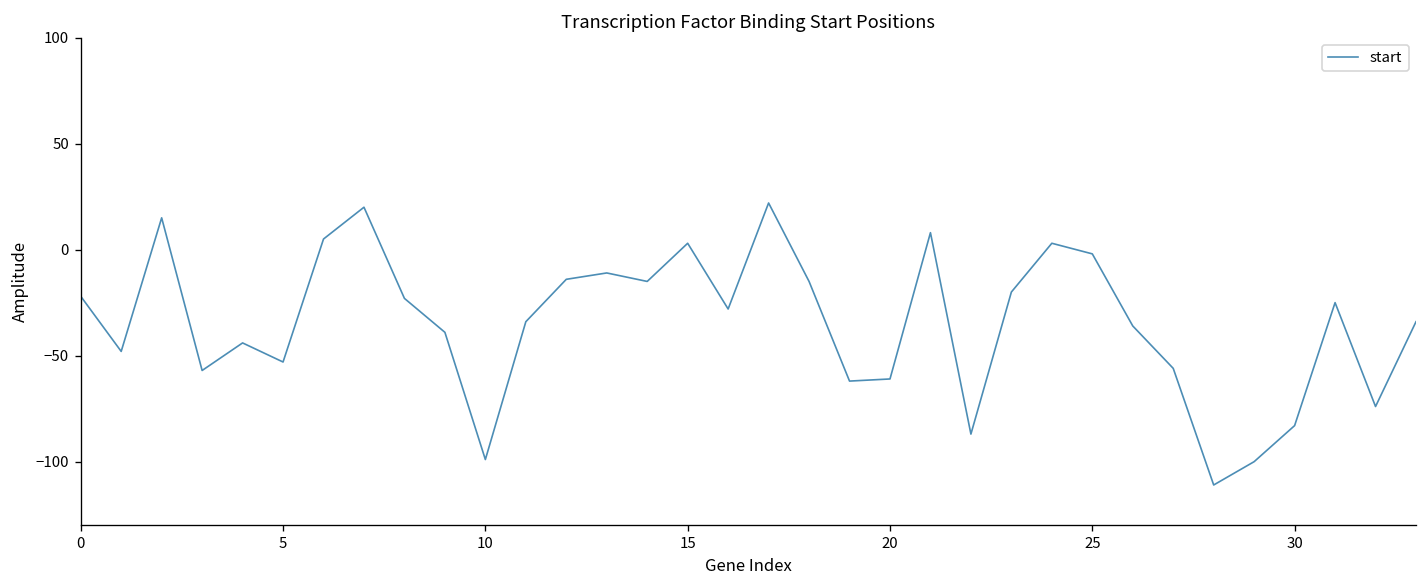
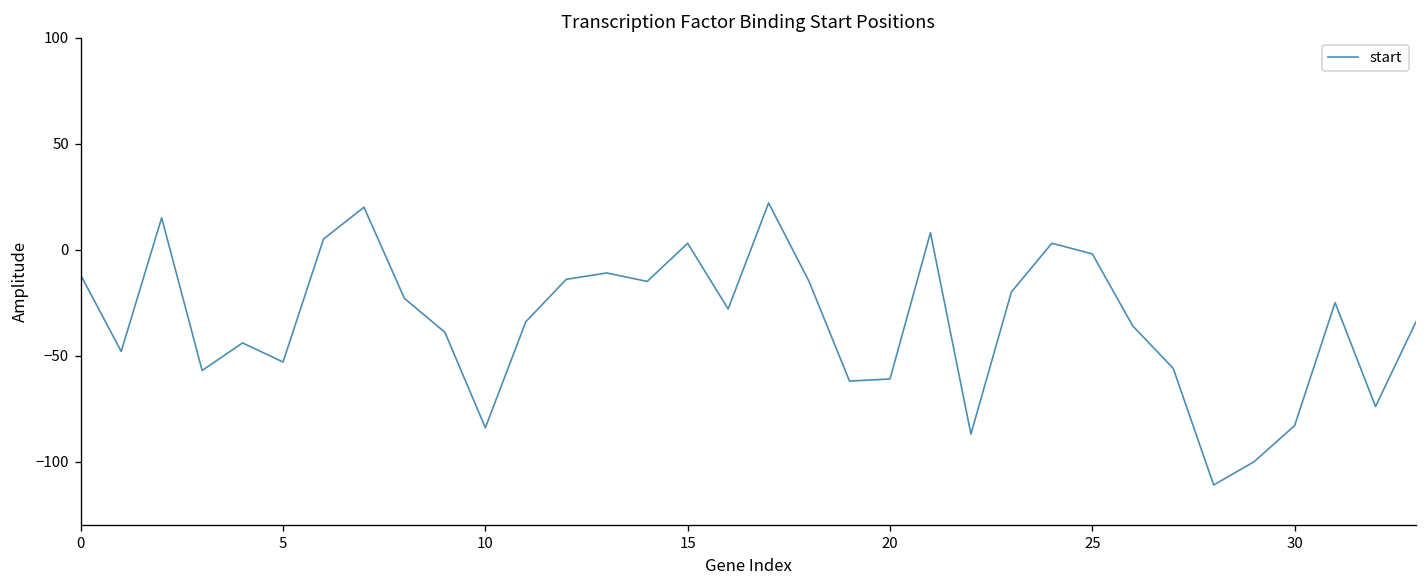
0: -22 -> -12
10: -99 -> -84
